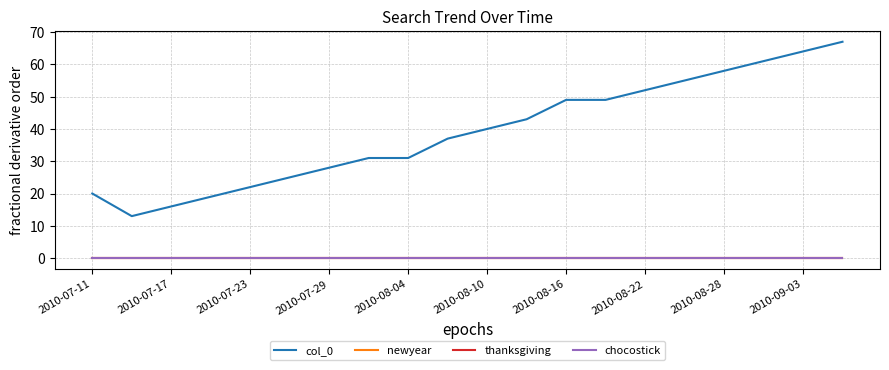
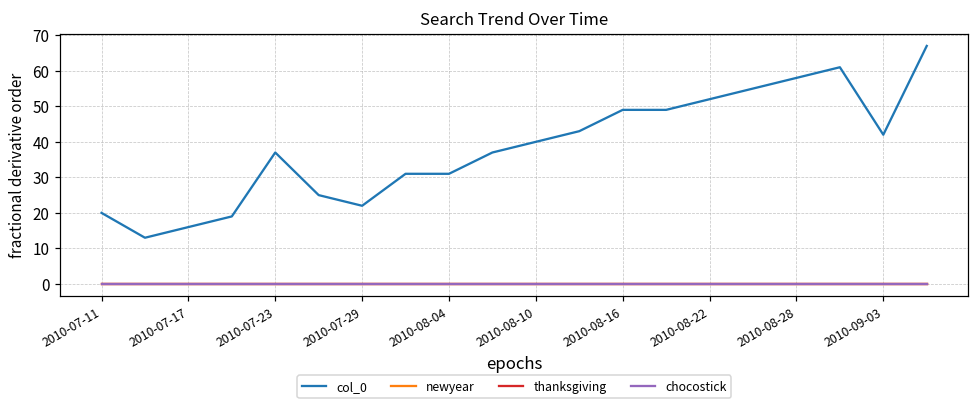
col_0, 2010-07-23: 22 -> 37
col_0, 2010-07-29: 28 -> 22
col_0, 2010-09-03: 64 -> 42
